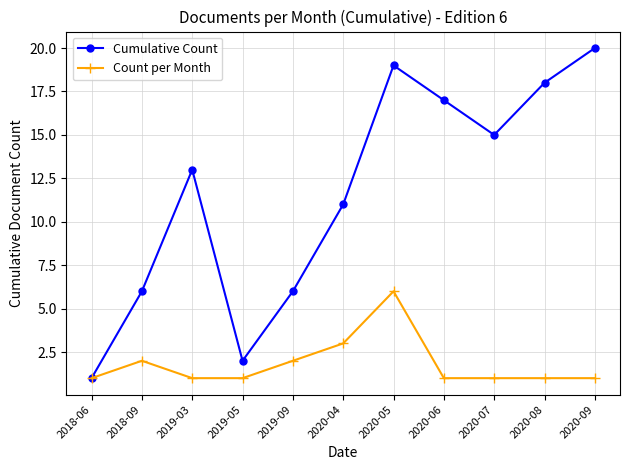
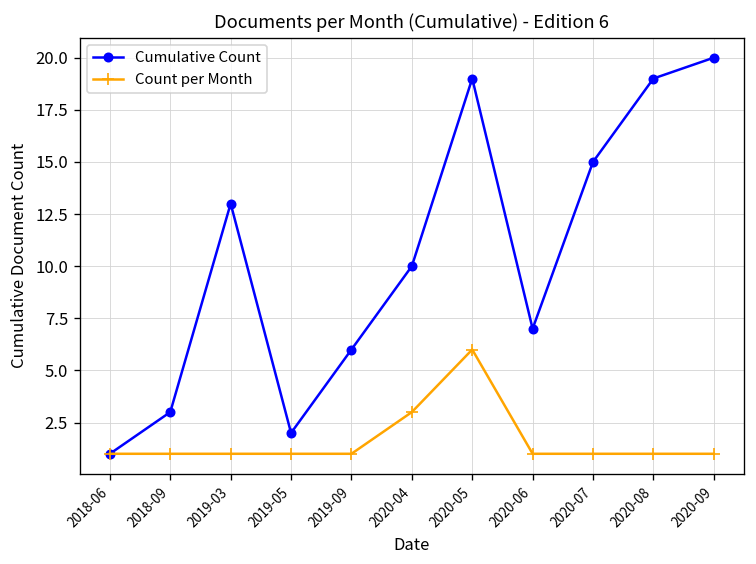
Cumulative Count, 2018-09: 6 -> 3
Count per Month, 2018-09: 2 -> 1
Count per Month, 2019-09: 2 -> 1
Cumulative Count, 2020-04: 11 -> 10
Cumulative Count, 2020-06: 17 -> 7
Cumulative Count, 2020-08: 18 -> 19
